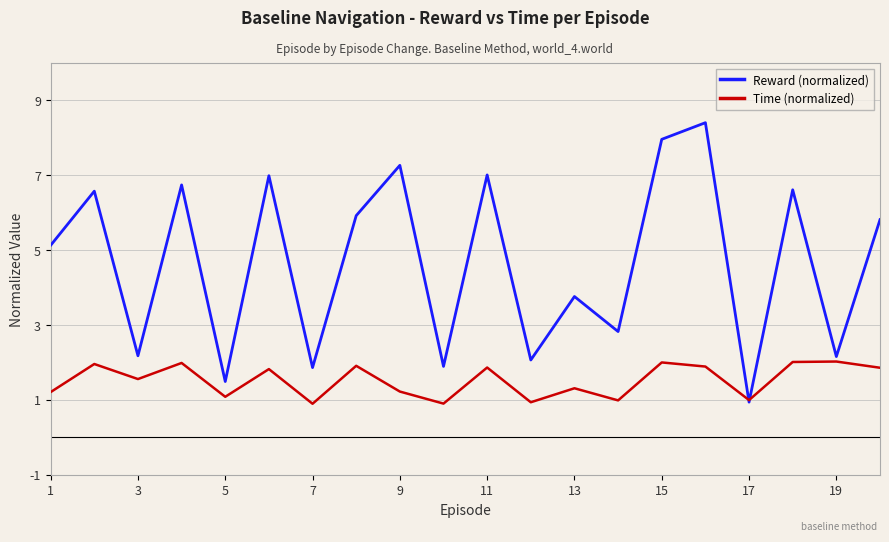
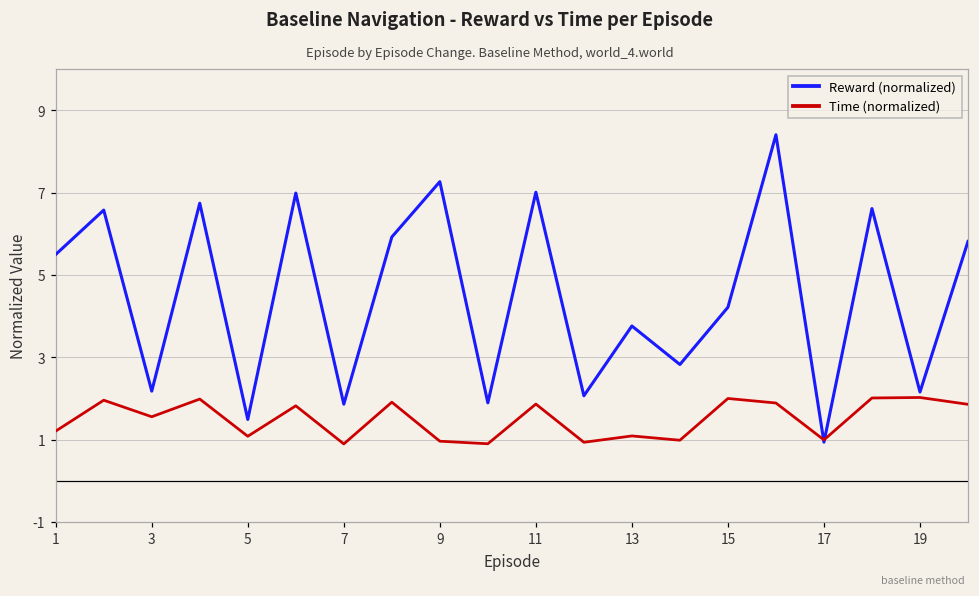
Reward (normalized), 1: 5.1 -> 5.5
Time (normalized), 9: 1.2 -> 1.0
Time (normalized), 13: 1.3 -> 1.1
Reward (normalized), 15: 8.0 -> 4.2
